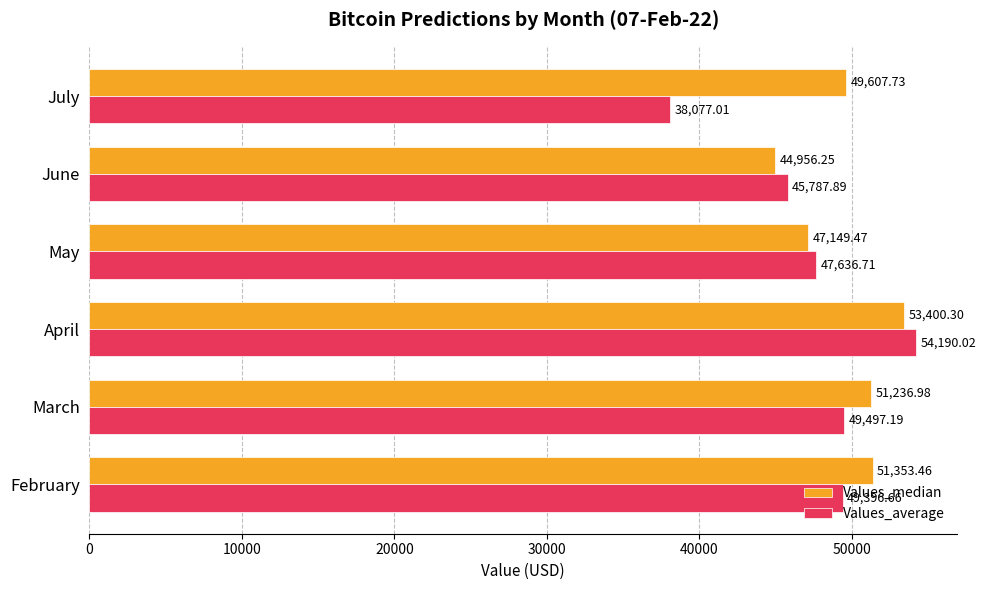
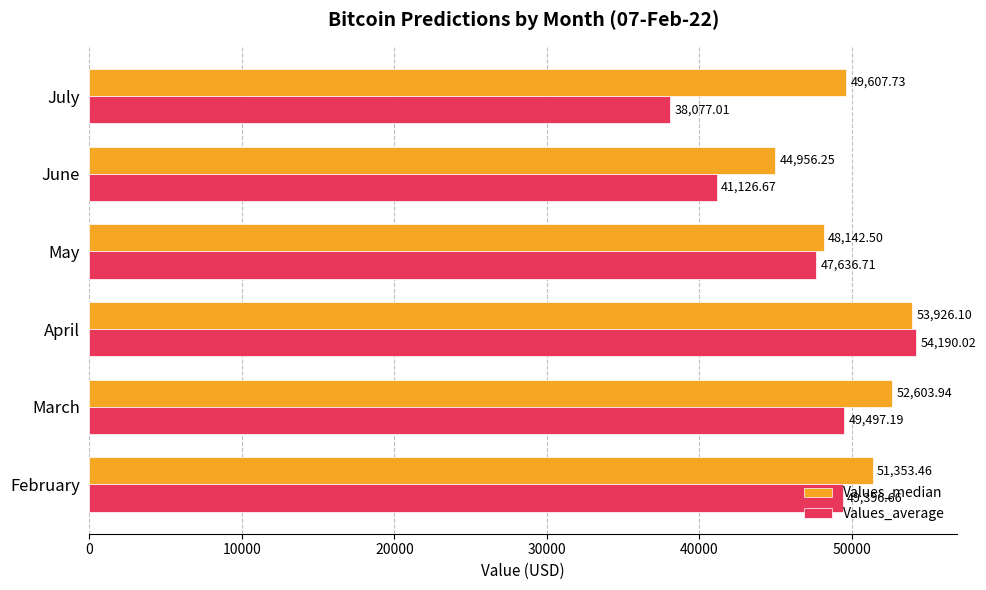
Values_average, June: 45,787.89 -> 41,126.67
Values_median, May: 47,149.47 -> 48,142.50
Values_median, April: 53,400.30 -> 53,926.10
Values_median, March: 51,236.98 -> 52,603.94
